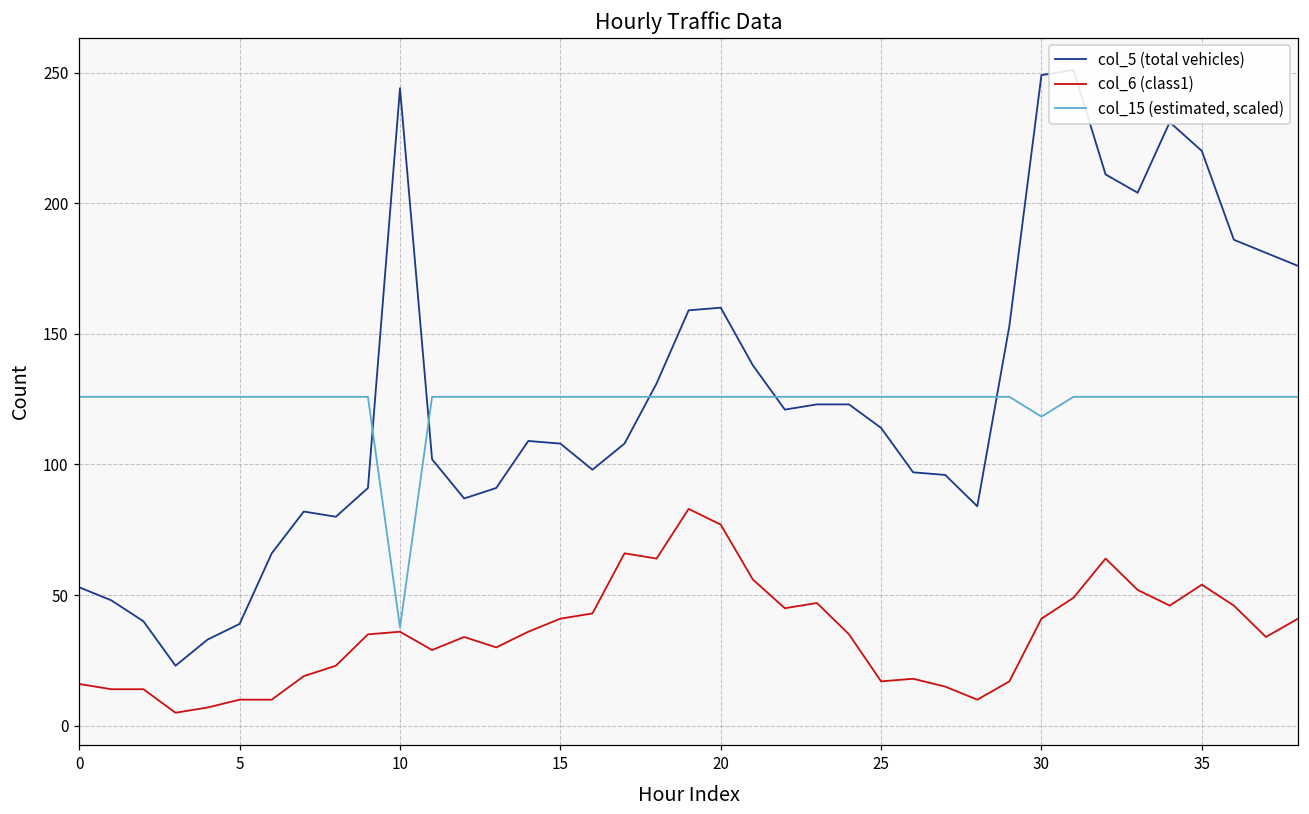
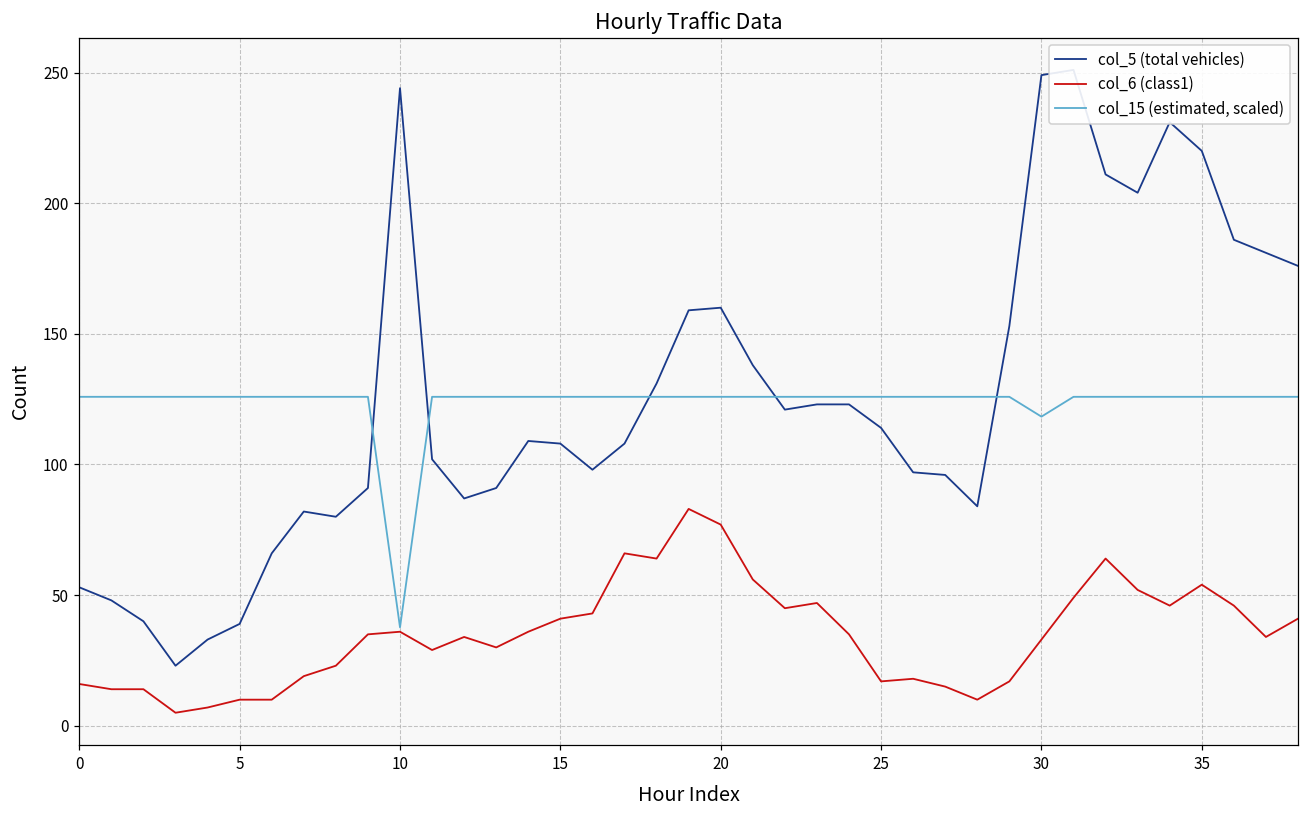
col_6 (class1), 30: 41 -> 33
